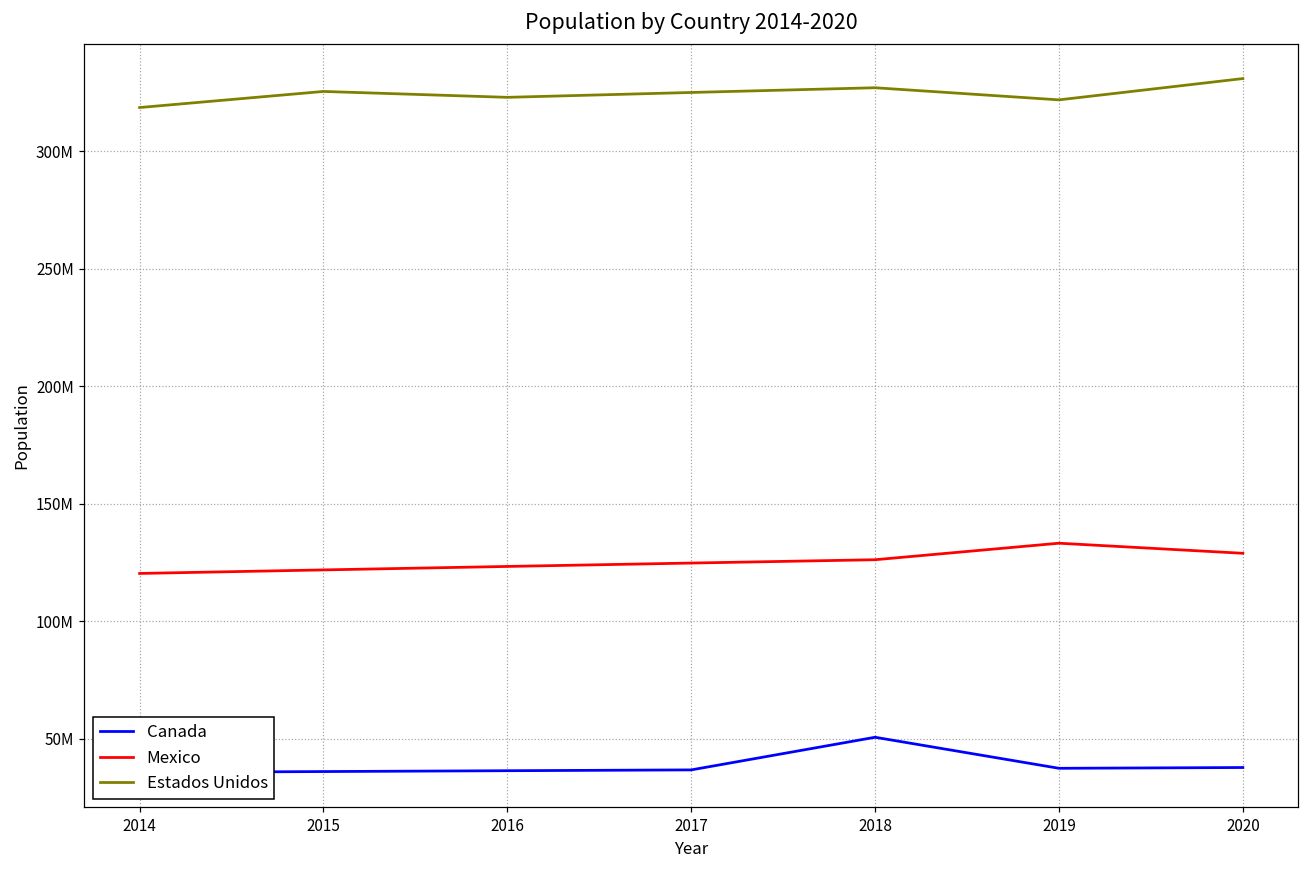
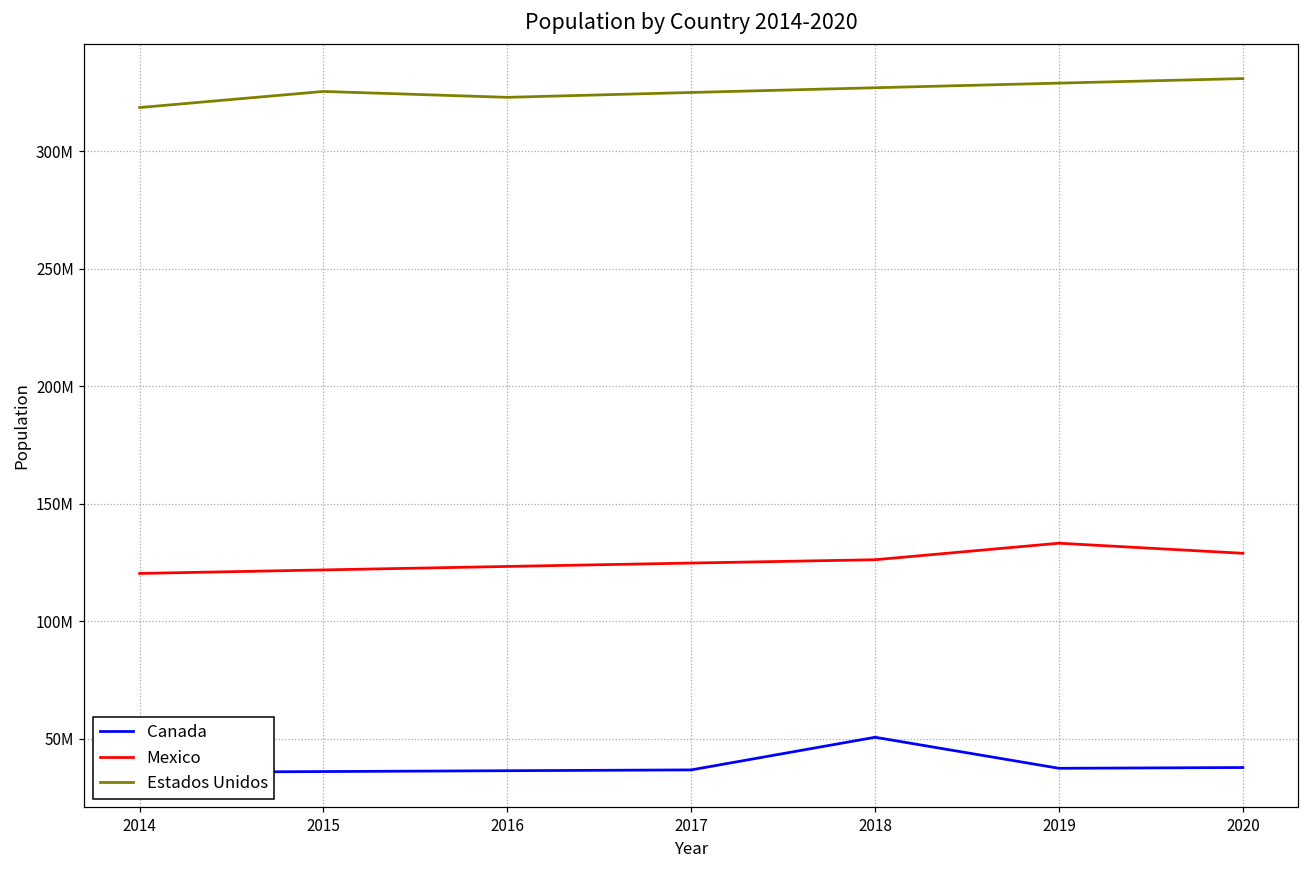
Estados Unidos, 2019: 322000000 -> 329000000
